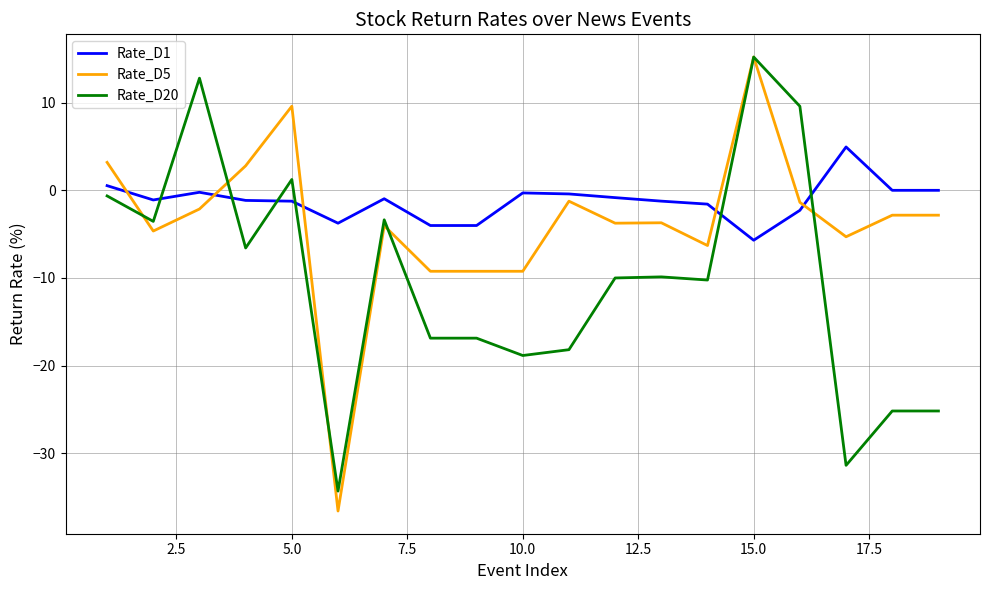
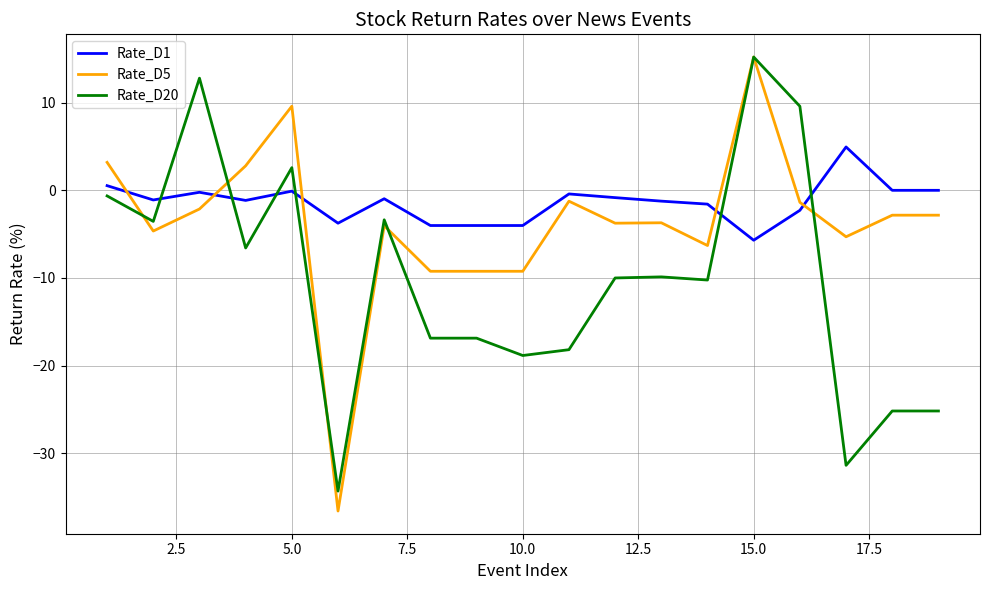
Rate_D1, 5.0: -1 -> 0
Rate_D20, 5.0: 1 -> 3
Rate_D1, 10.0: 0 -> -4
